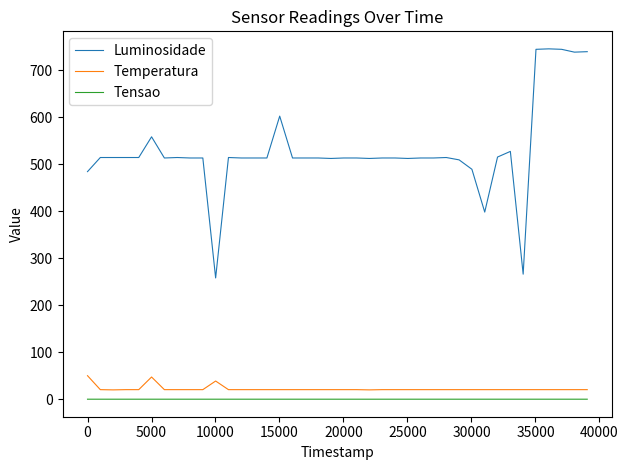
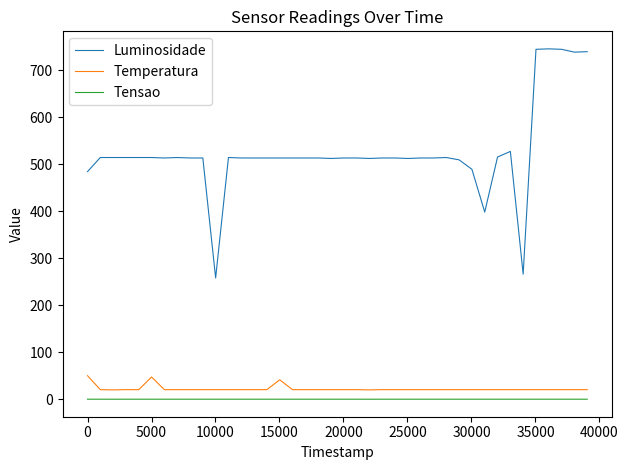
Luminosidade, 5000: 560 -> 510
Temperatura, 10000: 40 -> 20
Luminosidade, 15000: 600 -> 510
Temperatura, 15000: 20 -> 40
